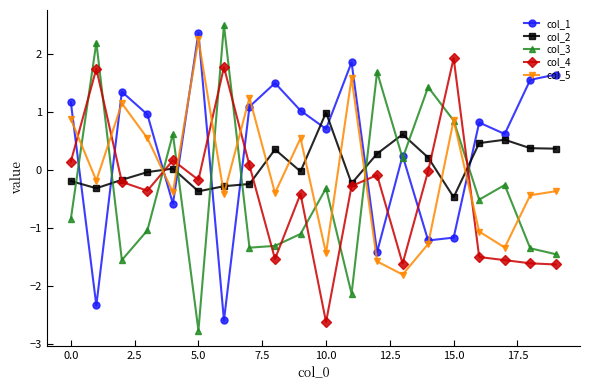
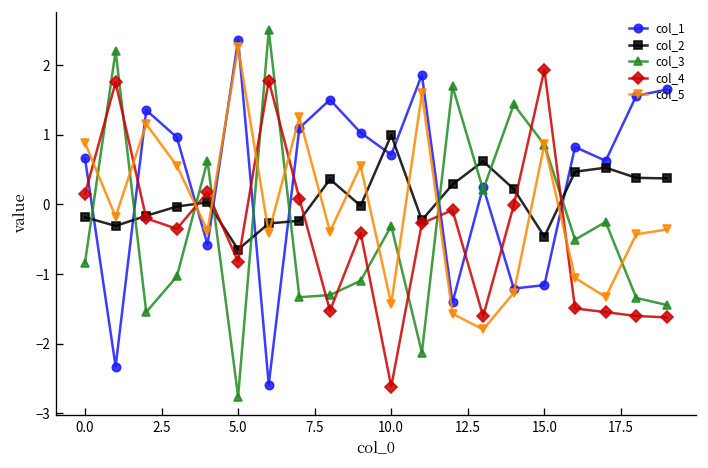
col_1, 0.0: 1.2 -> 0.7
col_2, 5.0: -0.4 -> -0.6
col_4, 5.0: -0.2 -> -0.8
